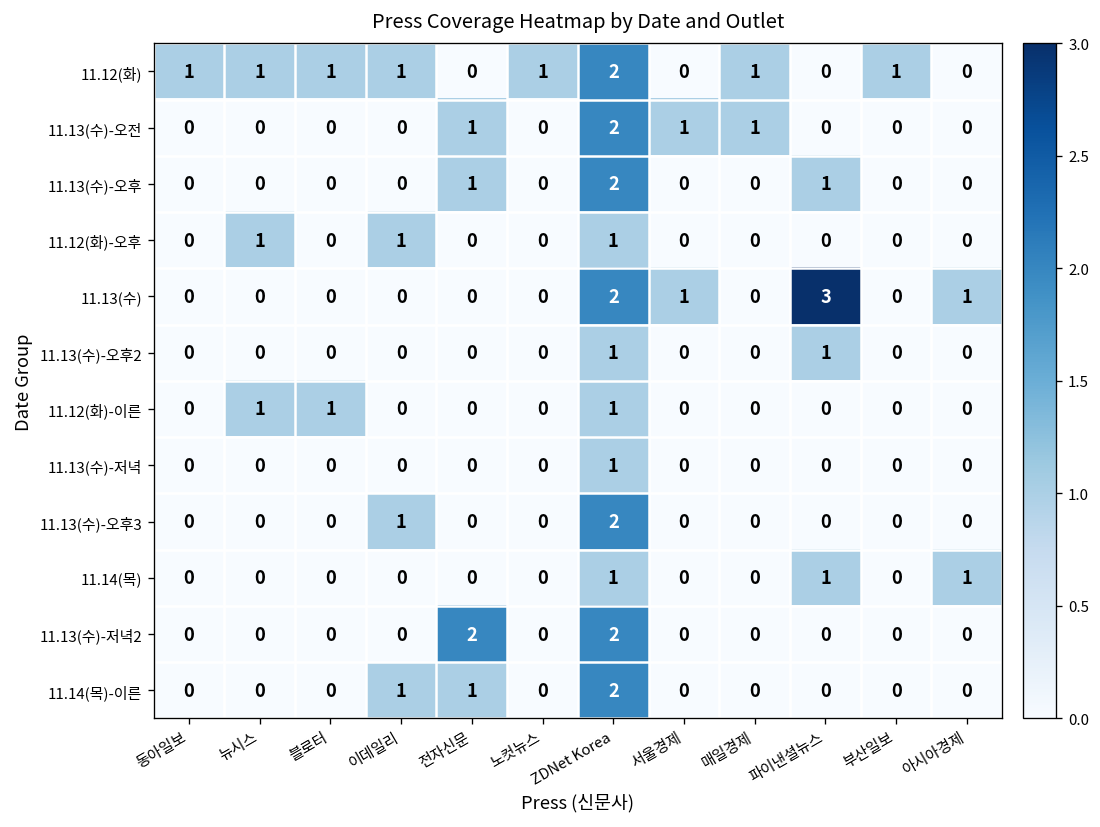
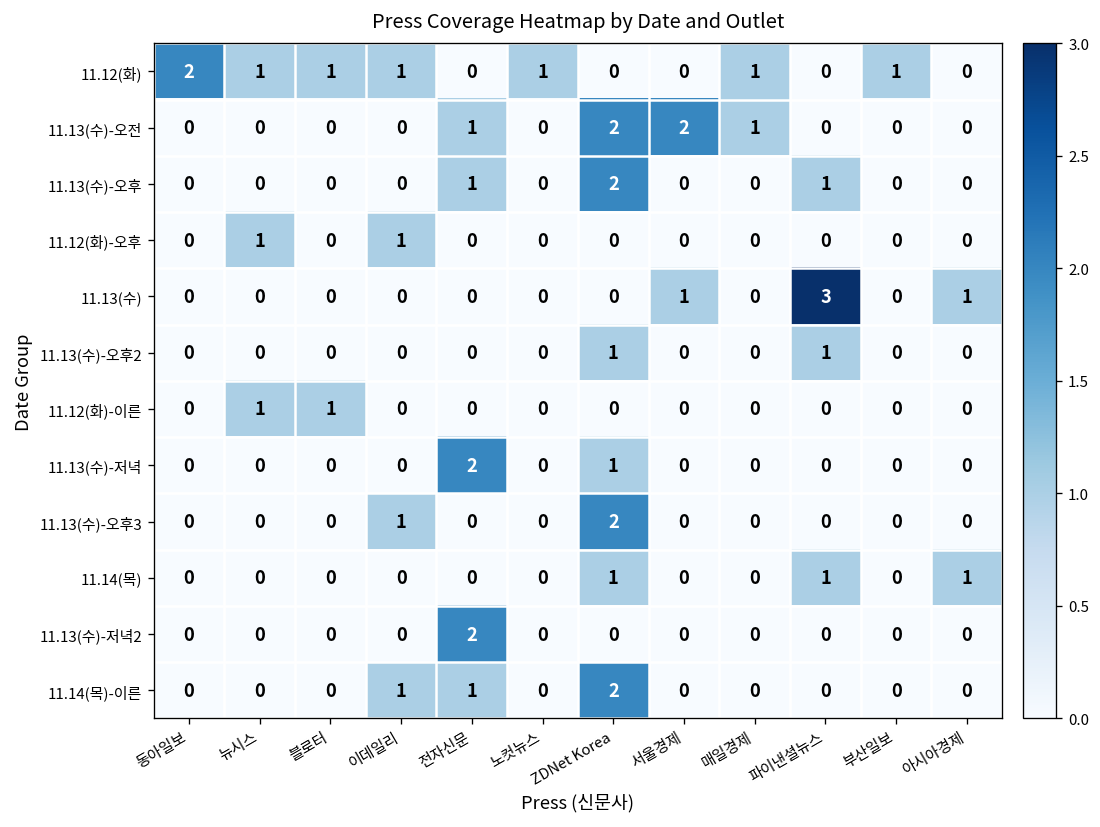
11.12(화), 동아일보: 1 -> 2
11.12(화), ZDNet Korea: 2 -> 0
11.13(수)-오전, 서울경제: 1 -> 2
11.12(화)-오후, ZDNet Korea: 1 -> 0
11.13(수), ZDNet Korea: 2 -> 0
11.12(화)-이른, ZDNet Korea: 1 -> 0
11.13(수)-저녁, 전자신문: 0 -> 2
11.13(수)-저녁2, ZDNet Korea: 2 -> 0
